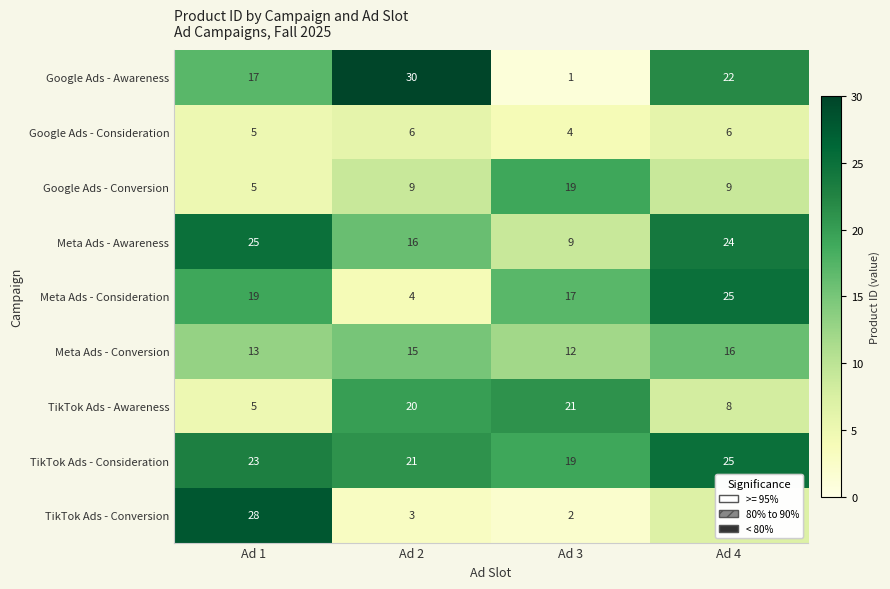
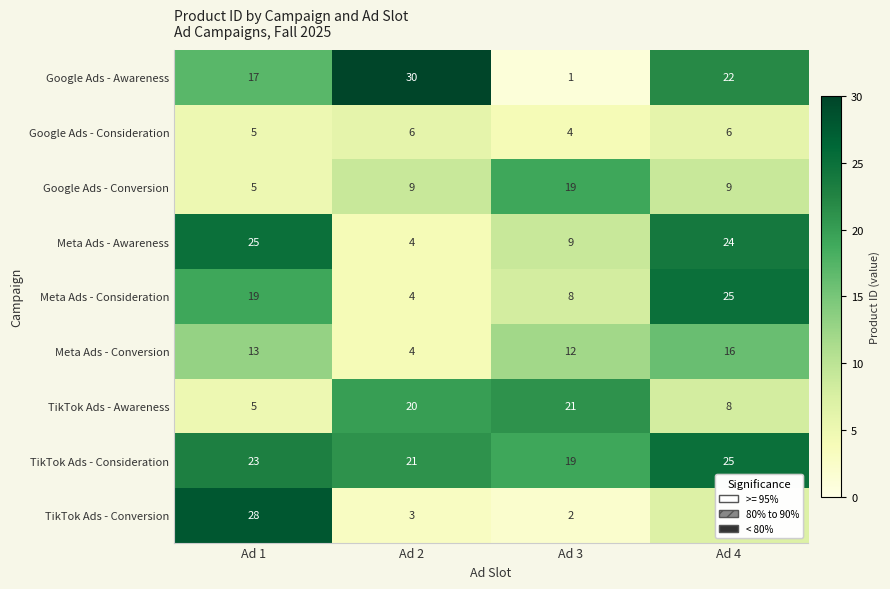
Meta Ads - Awareness, Ad 2: 16 -> 4
Meta Ads - Consideration, Ad 3: 17 -> 8
Meta Ads - Conversion, Ad 2: 15 -> 4
